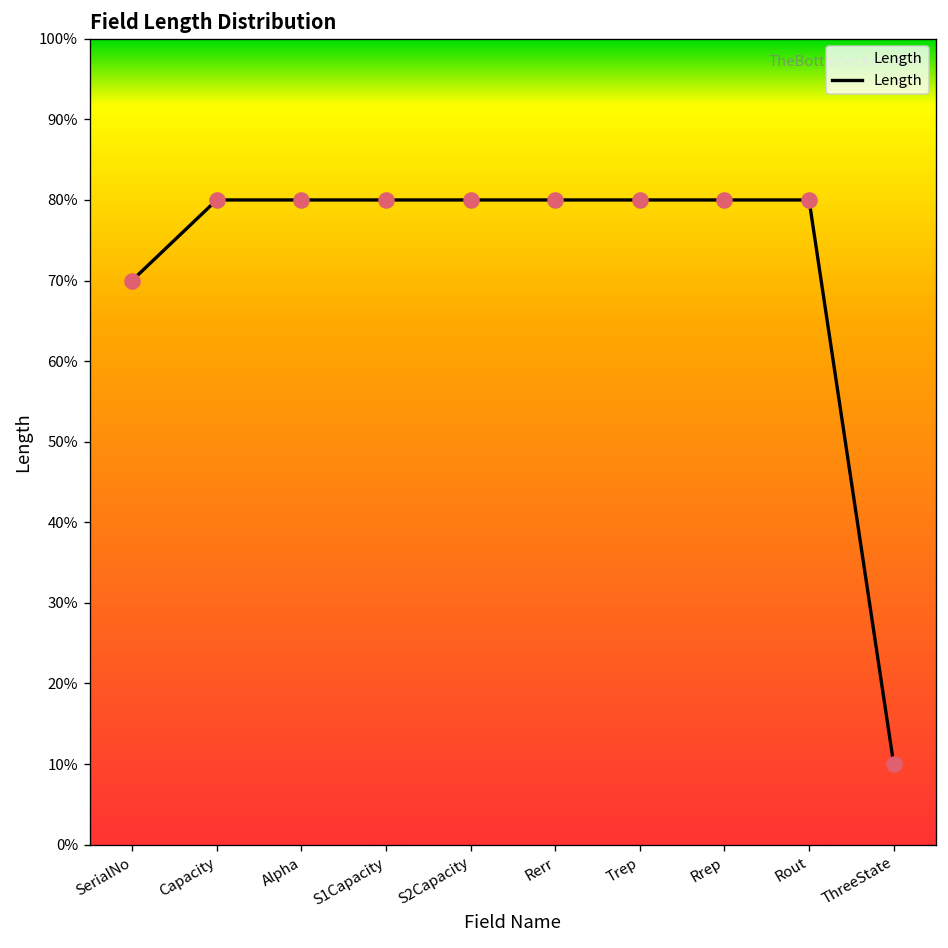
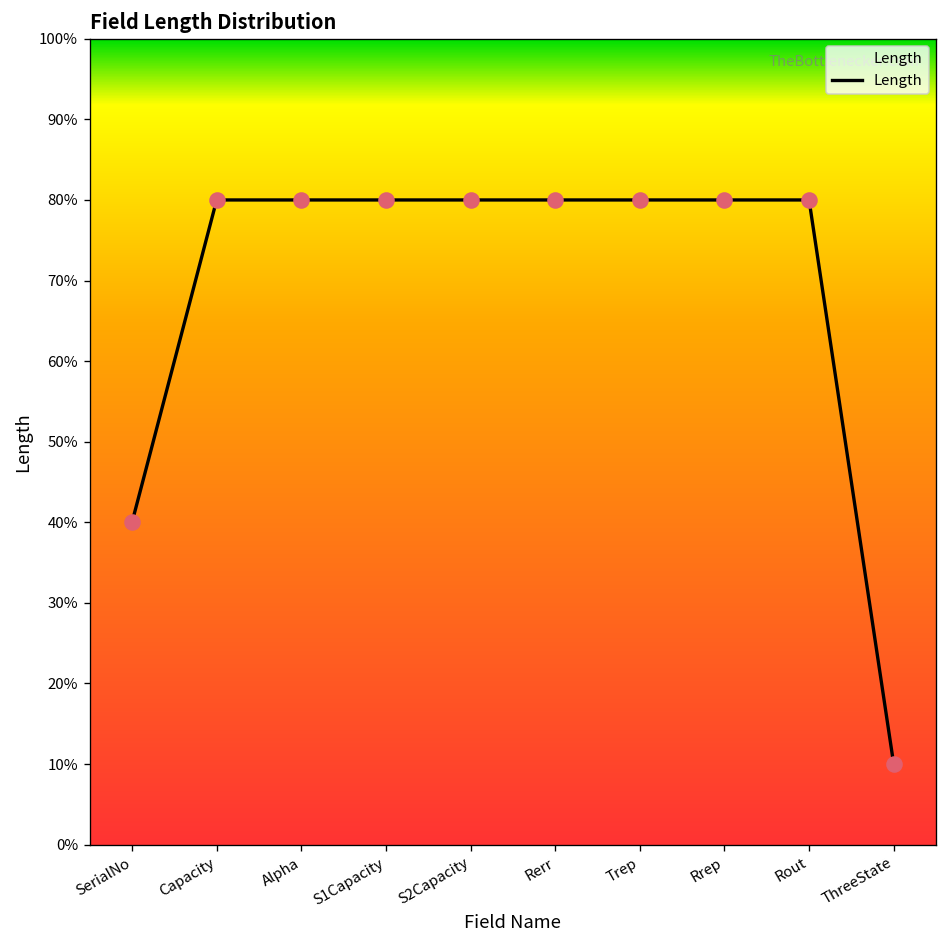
SerialNo: 70% -> 40%
